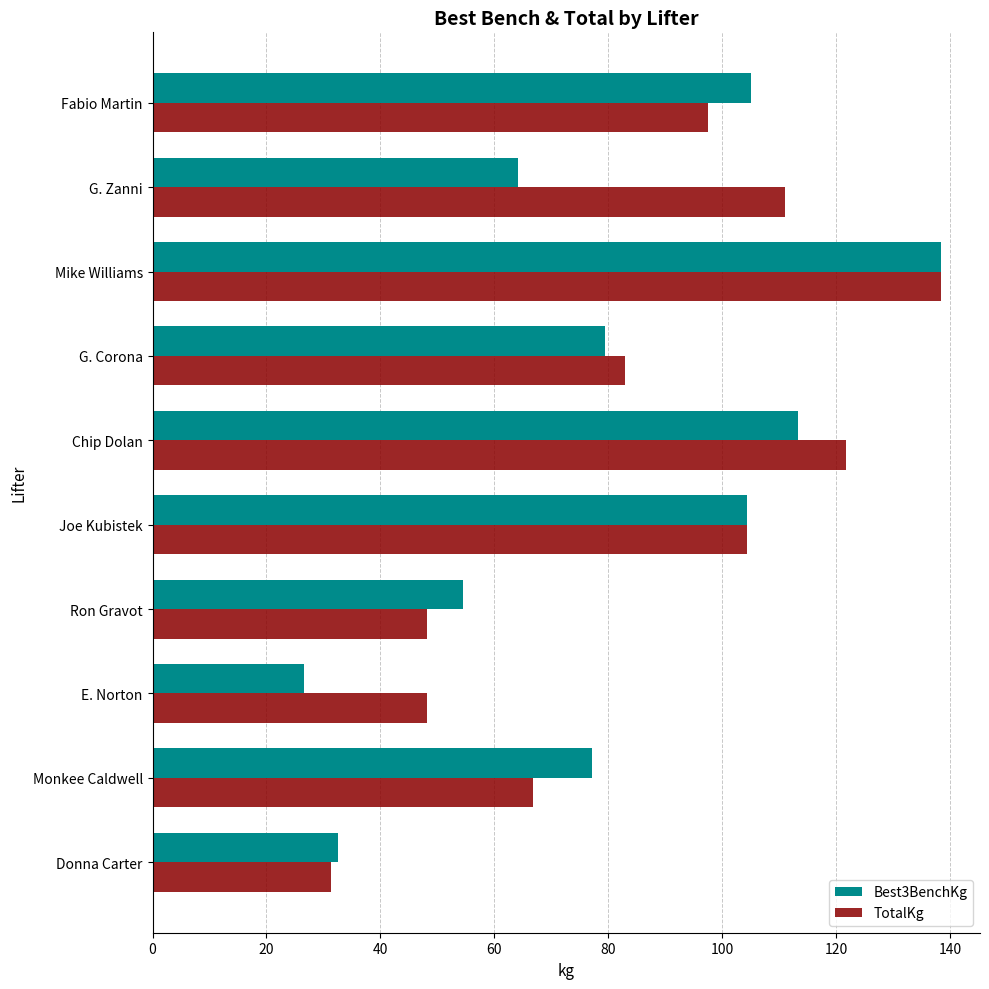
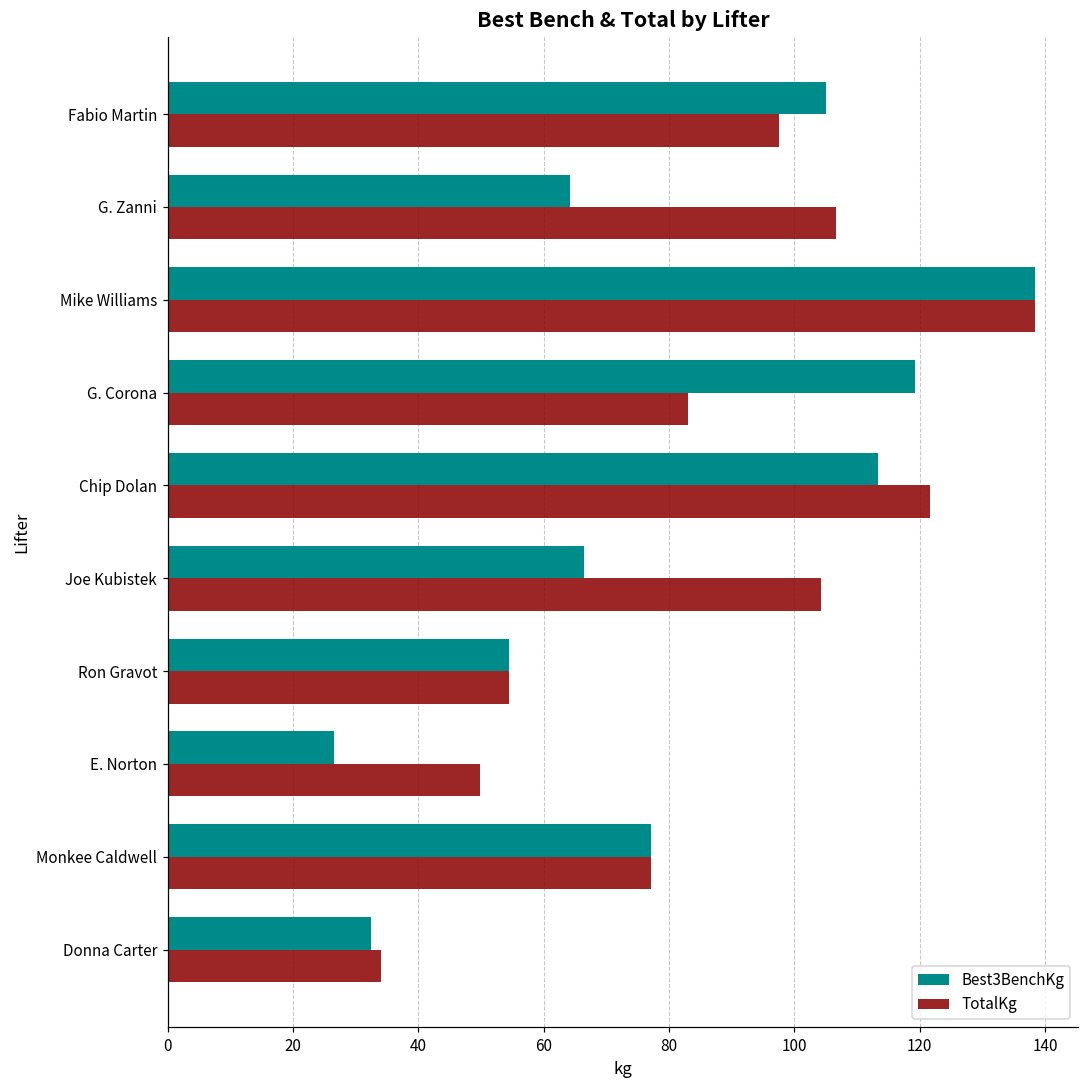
TotalKg, G. Zanni: 111 -> 107
Best3BenchKg, G. Corona: 79 -> 119
Best3BenchKg, Joe Kubistek: 104 -> 66
TotalKg, Ron Gravot: 48 -> 54
TotalKg, E. Norton: 48 -> 50
TotalKg, Monkee Caldwell: 67 -> 77
TotalKg, Donna Carter: 31 -> 34
